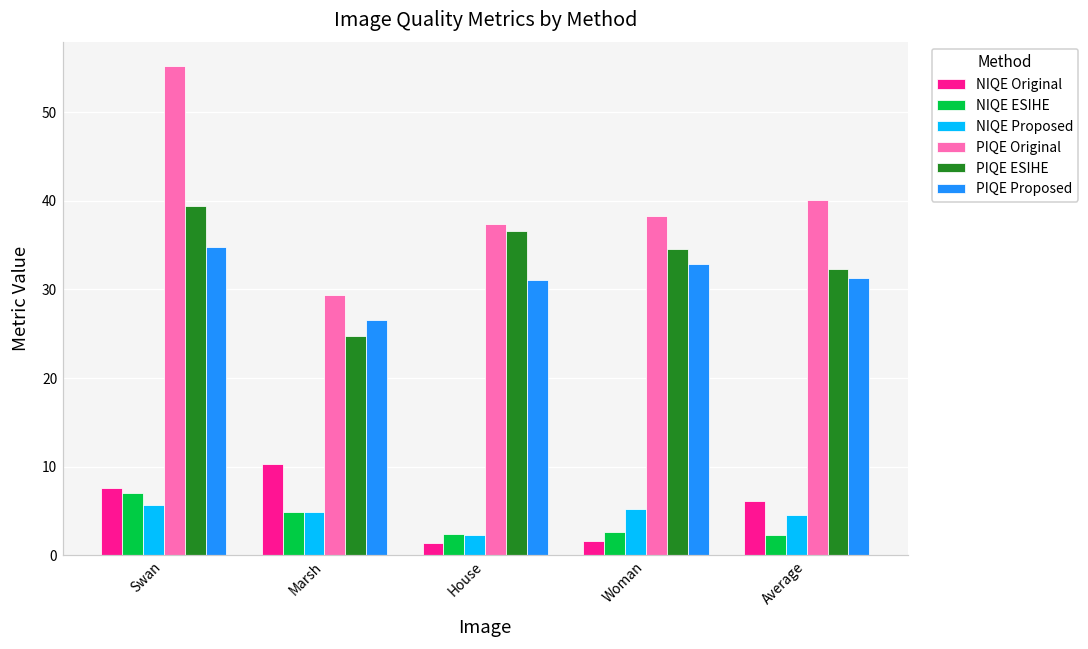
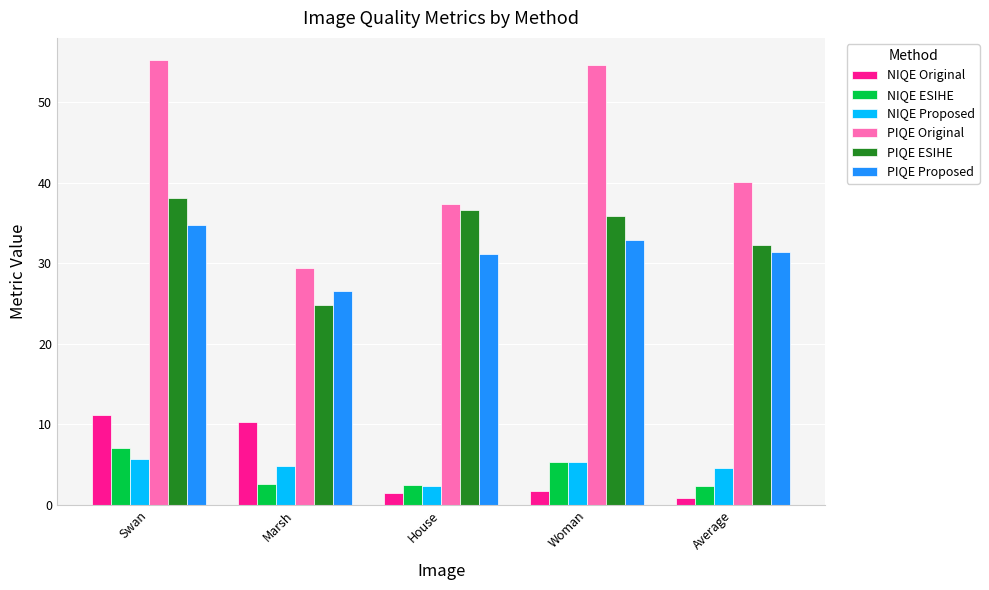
NIQE Original, Swan: 8 -> 11
PIQE ESIHE, Swan: 39 -> 38
NIQE ESIHE, Marsh: 5 -> 3
NIQE ESIHE, Woman: 3 -> 5
PIQE Original, Woman: 38 -> 55
PIQE ESIHE, Woman: 35 -> 36
NIQE Original, Average: 6 -> 1
